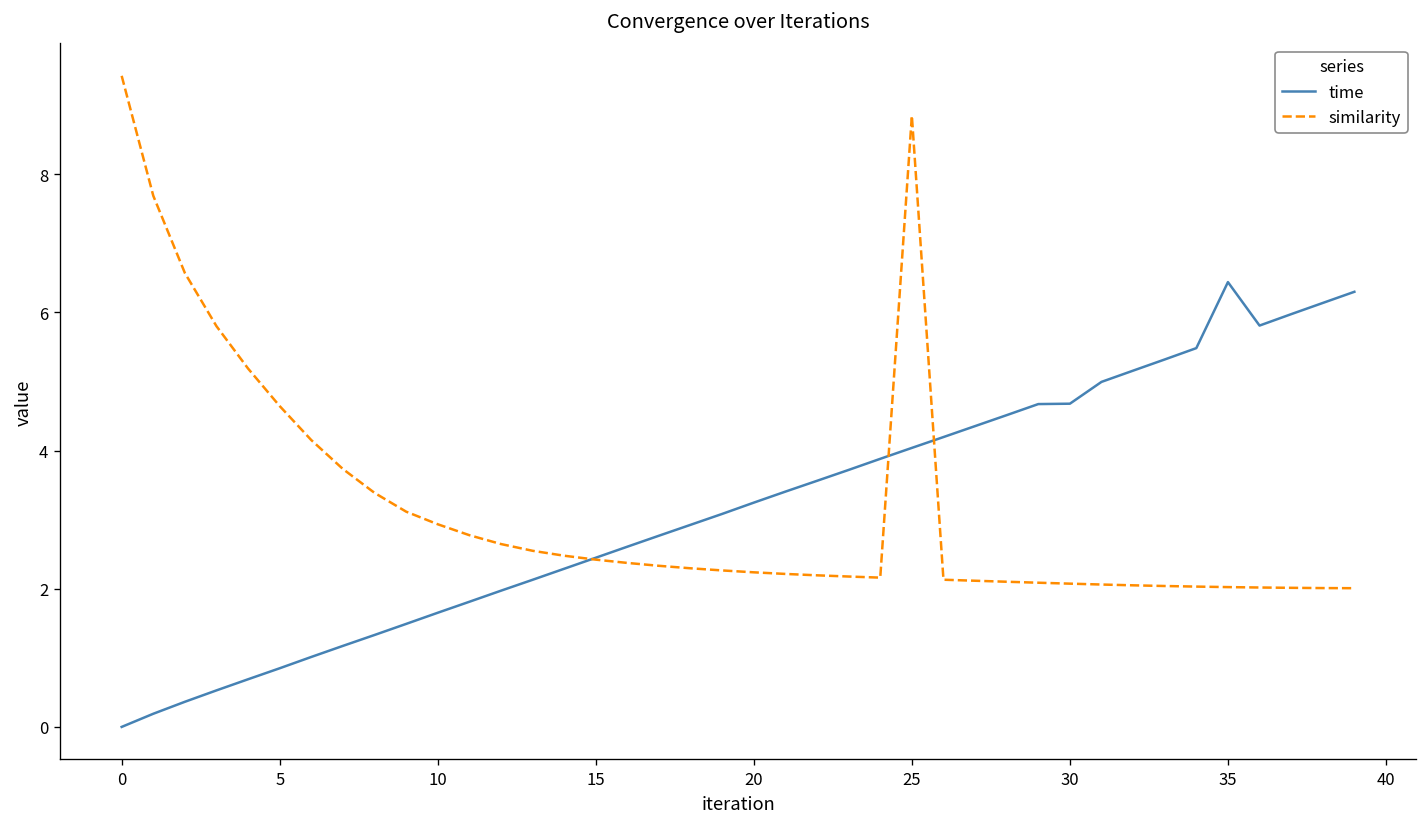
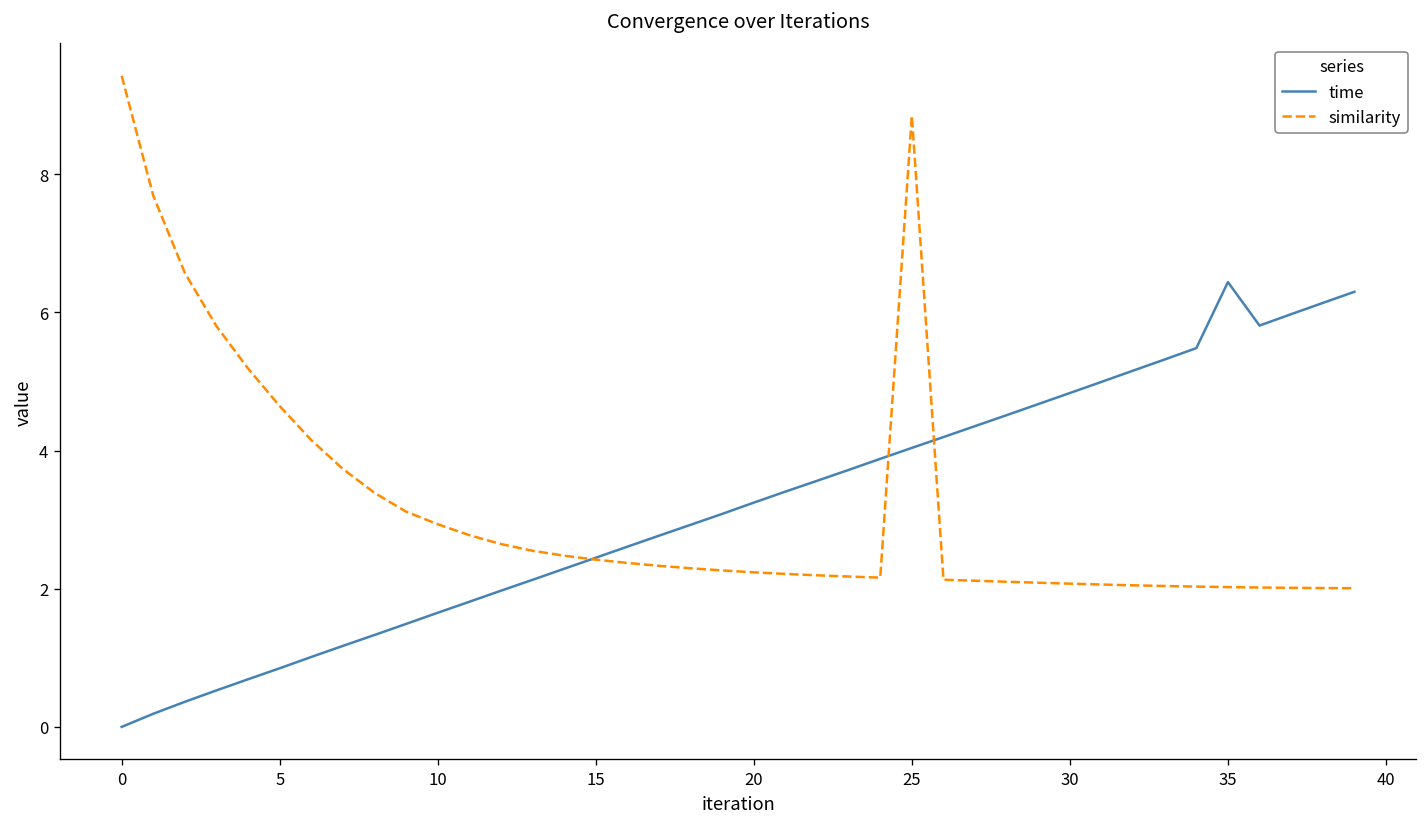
time, 30: 4.7 -> 4.8
